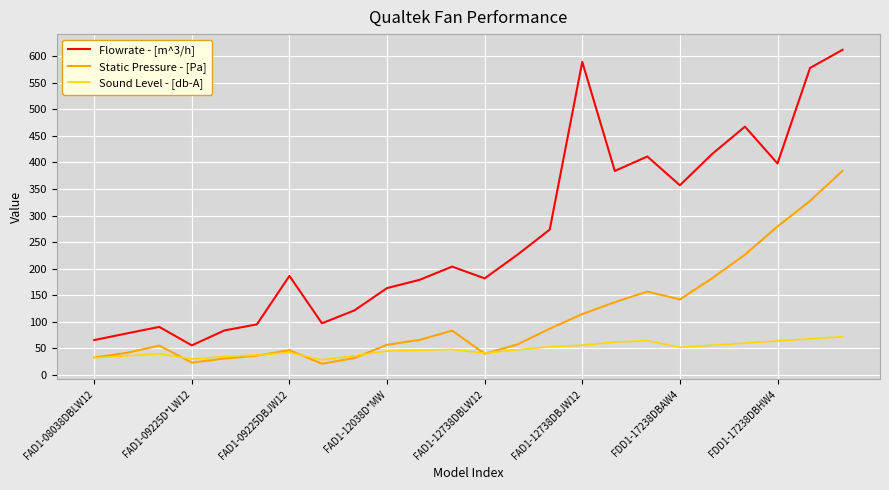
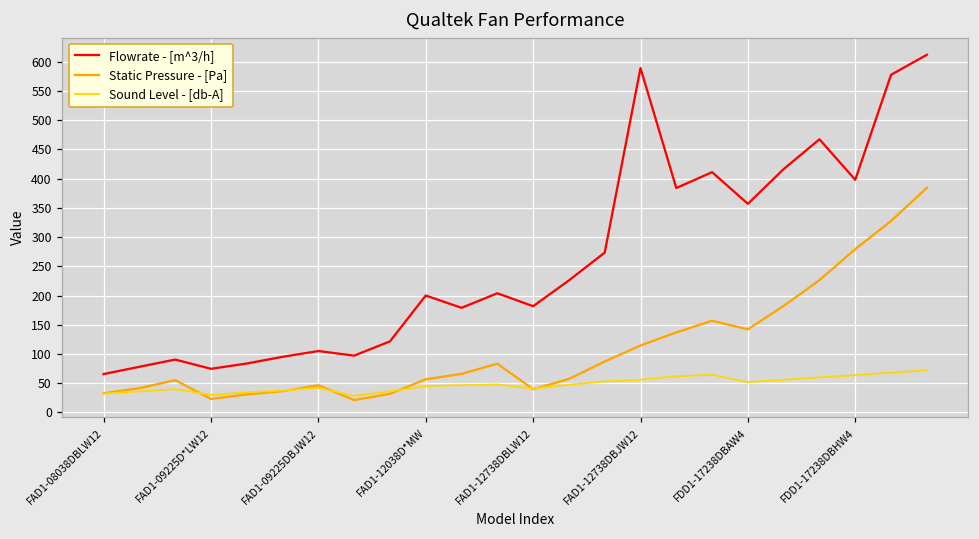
Flowrate - [m^3/h], FAD1-09225D*LW12: 60 -> 70
Flowrate - [m^3/h], FAD1-09225DBJW12: 190 -> 110
Flowrate - [m^3/h], FAD1-12038D*MW: 160 -> 200
